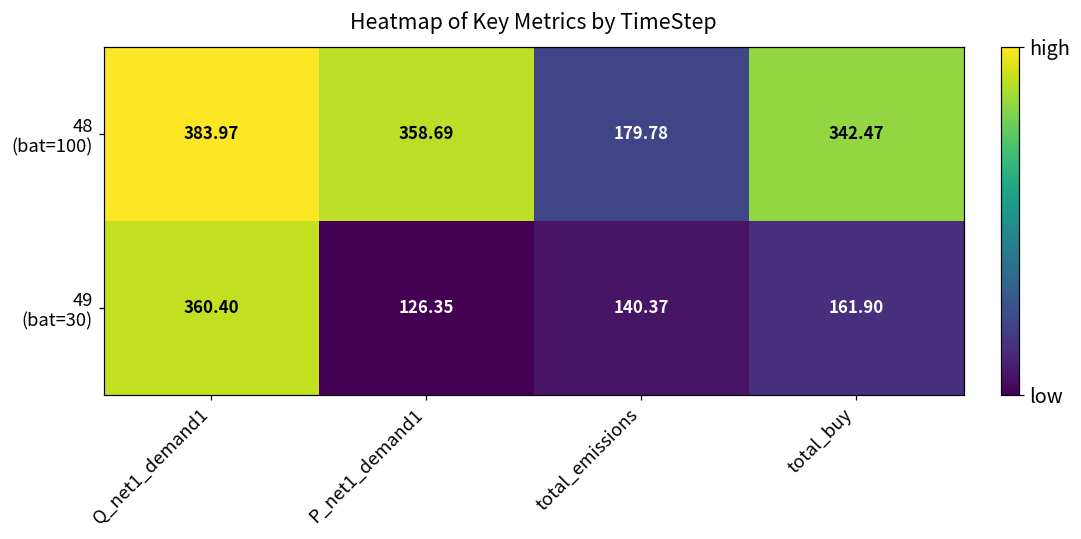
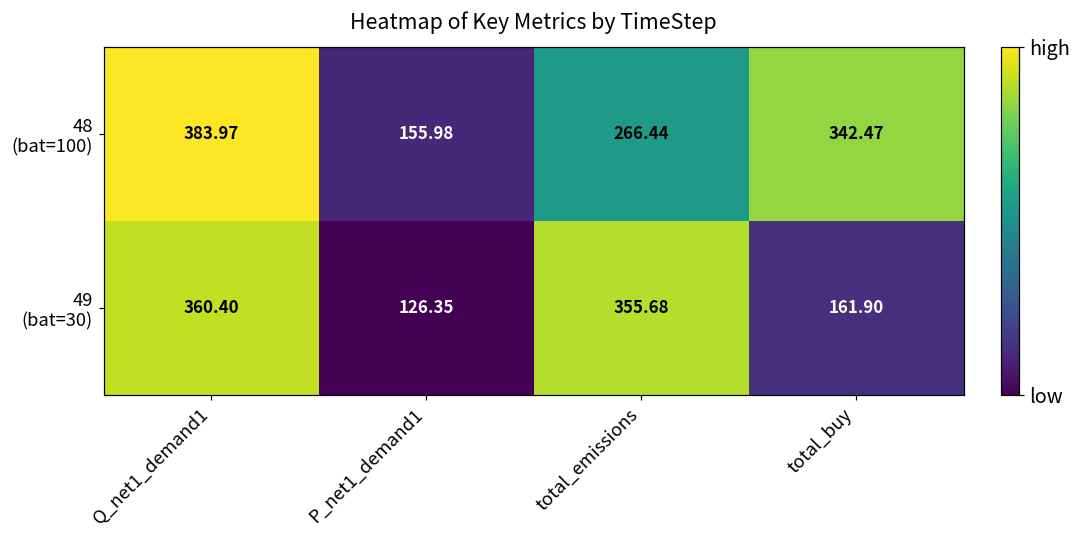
48 (bat=100), P_net1_demand1: 358.69 -> 155.98
48 (bat=100), total_emissions: 179.78 -> 266.44
49 (bat=30), total_emissions: 140.37 -> 355.68
